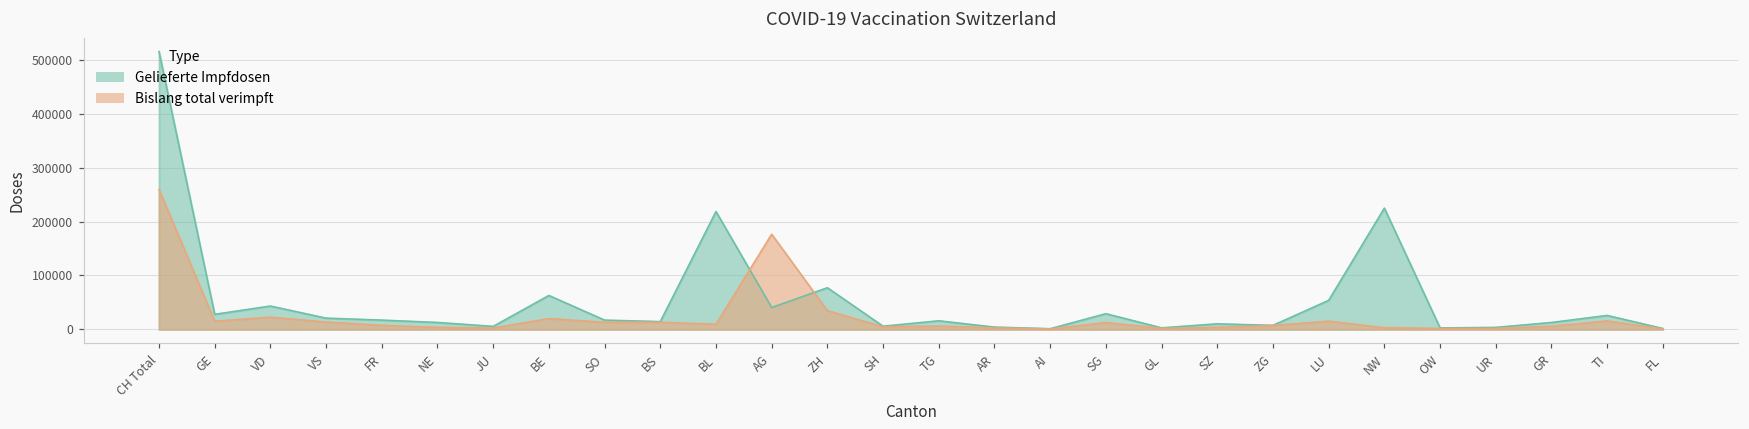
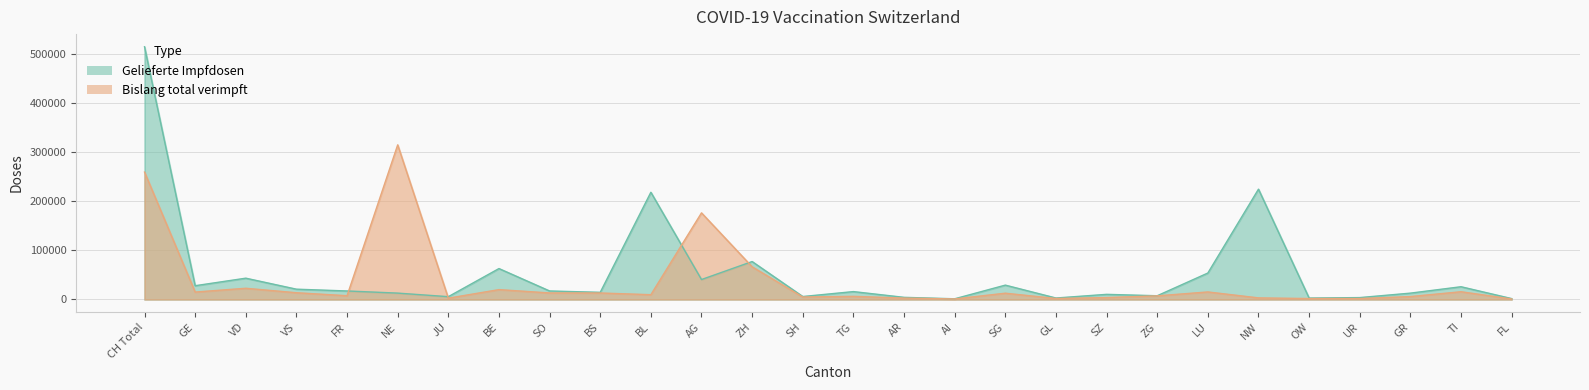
Bislang total verimpft, NE: 0 -> 320000
Bislang total verimpft, ZH: 30000 -> 70000
